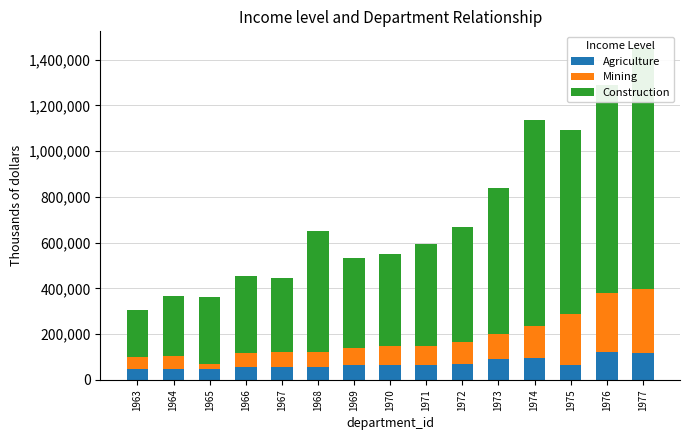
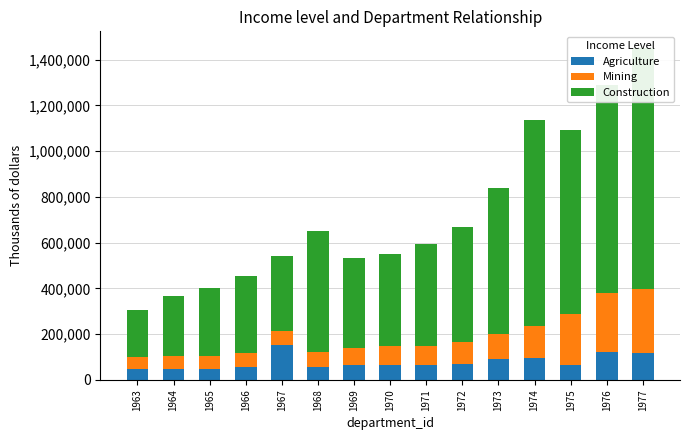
Mining, 1965: 20,000 -> 60,000
Agriculture, 1967: 60,000 -> 150,000
